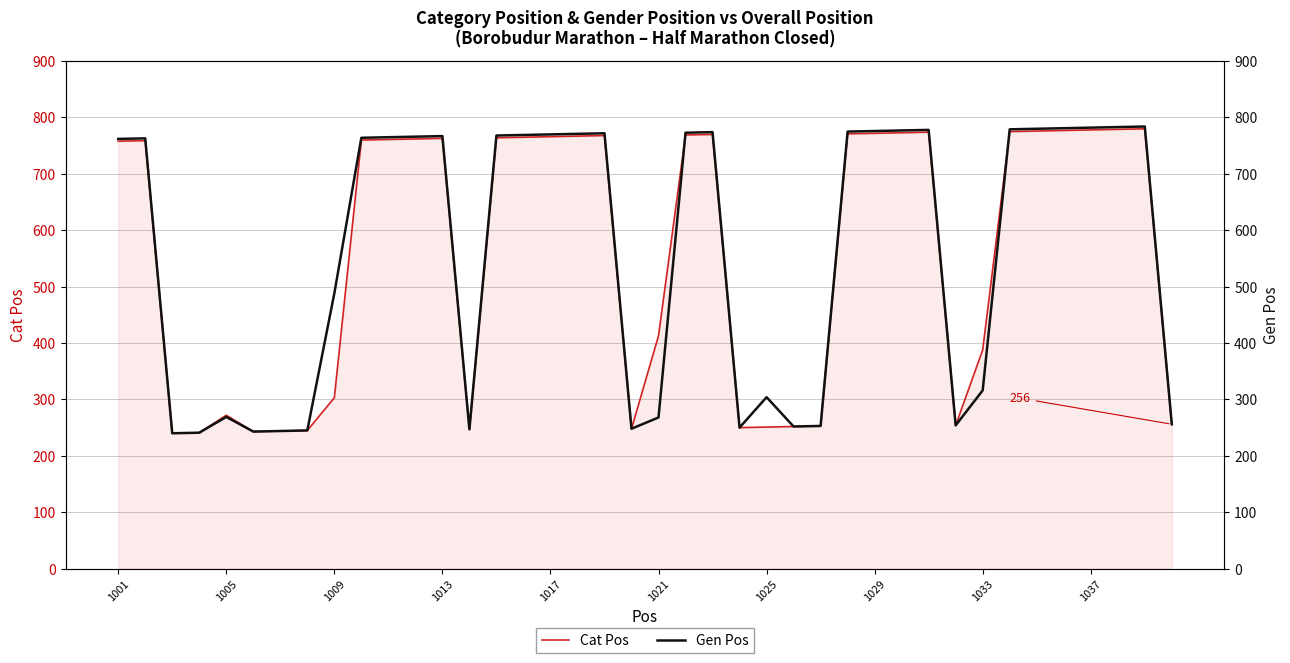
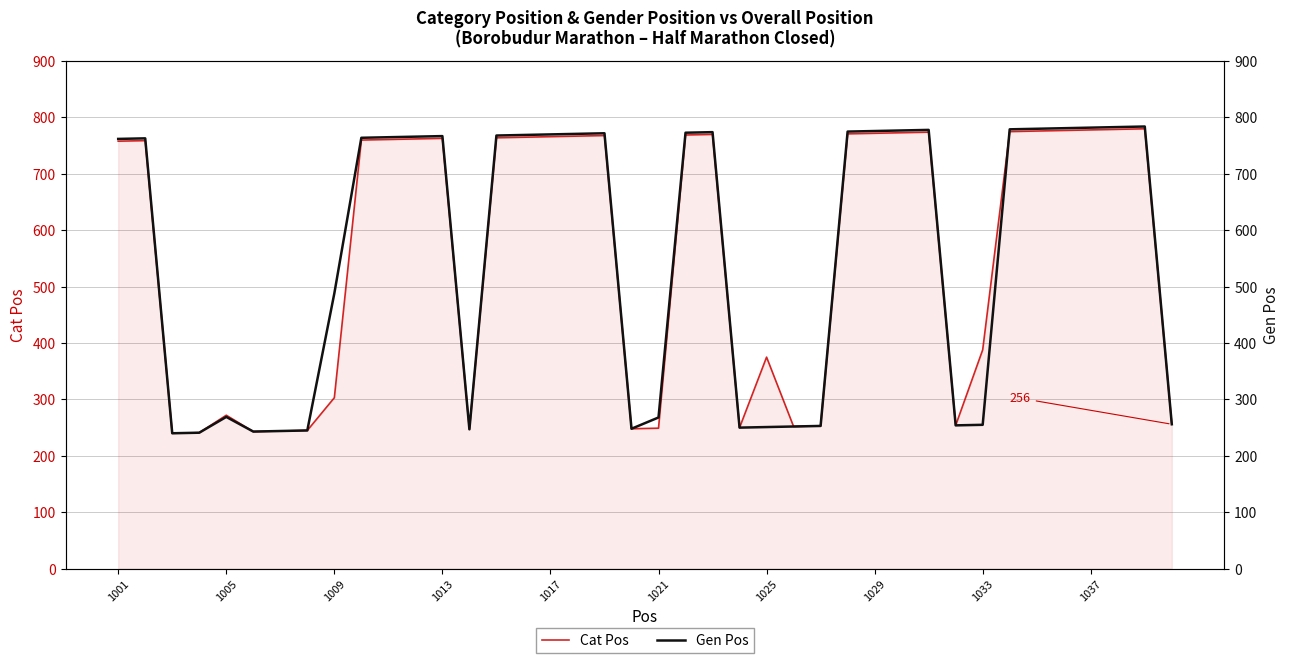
Cat Pos, 1021: 410 -> 250
Cat Pos, 1025: 250 -> 380
Gen Pos, 1025: 300 -> 250
Gen Pos, 1033: 320 -> 260
